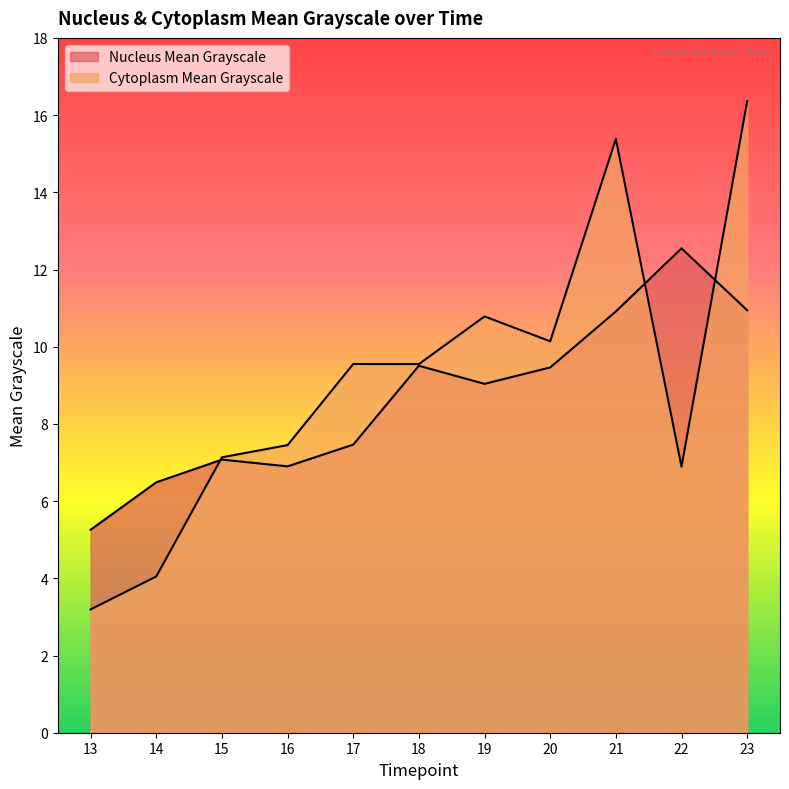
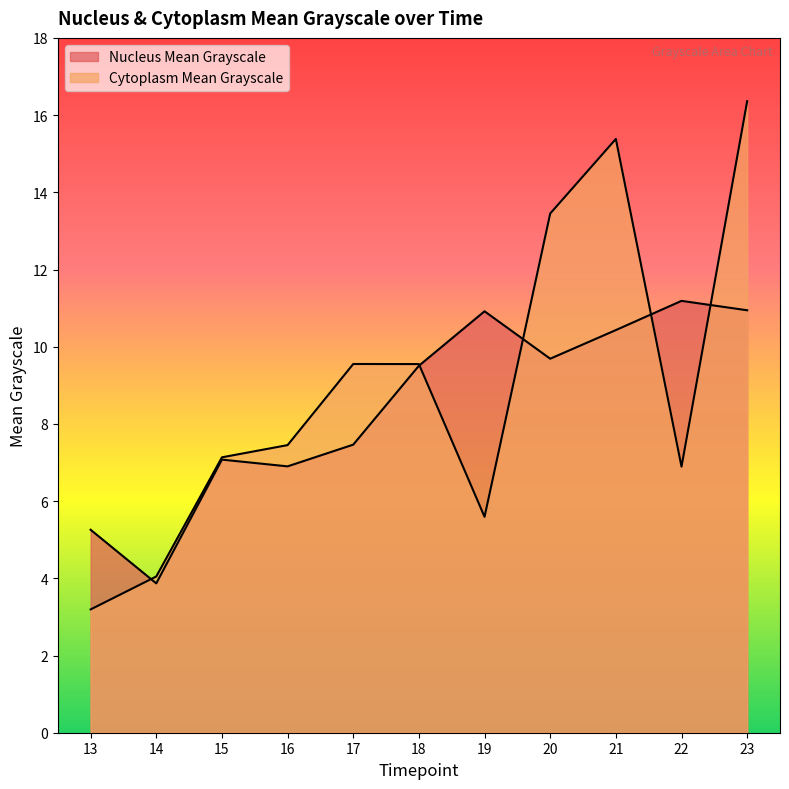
Nucleus Mean Grayscale, 14: 6.5 -> 3.9
Nucleus Mean Grayscale, 19: 9.0 -> 10.9
Cytoplasm Mean Grayscale, 19: 10.8 -> 5.6
Nucleus Mean Grayscale, 20: 9.5 -> 9.7
Cytoplasm Mean Grayscale, 20: 10.1 -> 13.5
Nucleus Mean Grayscale, 21: 10.9 -> 10.4
Nucleus Mean Grayscale, 22: 12.5 -> 11.2
